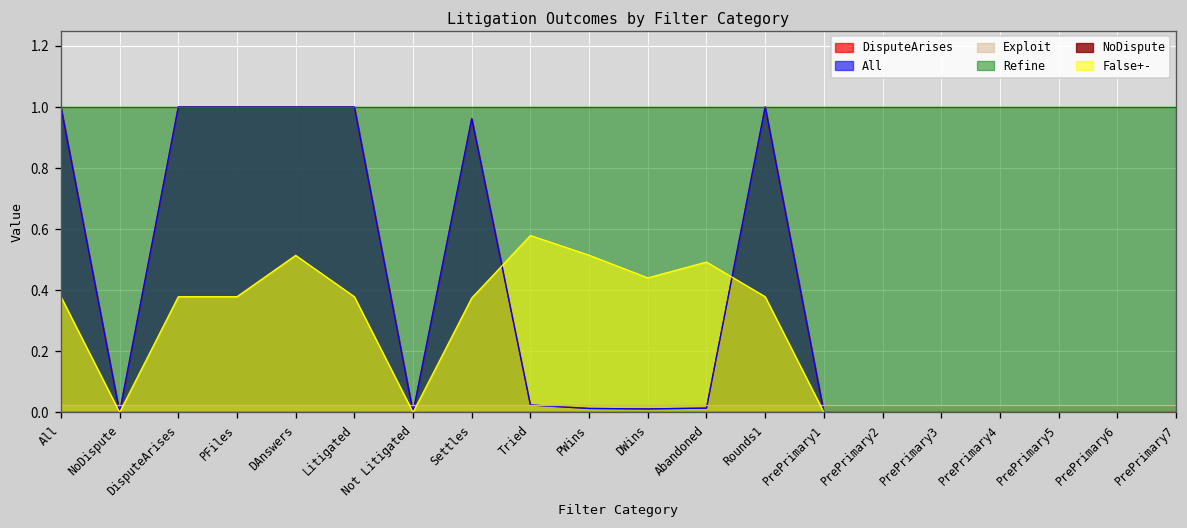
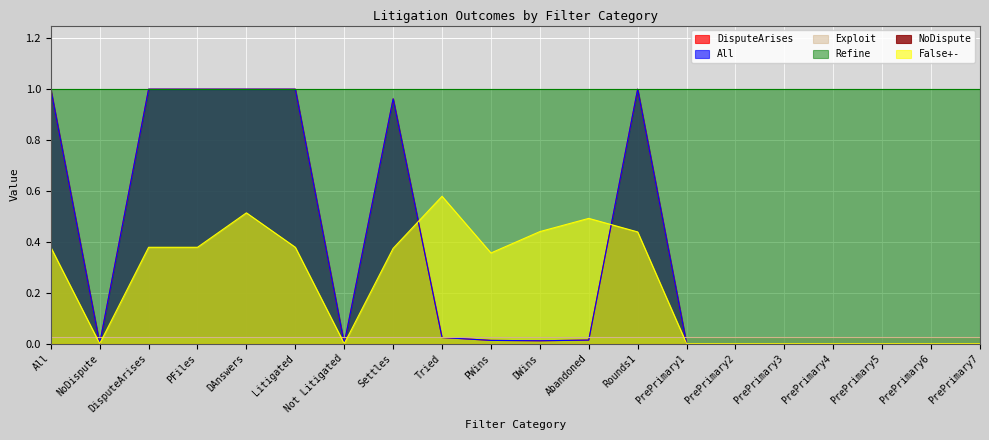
False+-, PWins: 0.51 -> 0.36
False+-, Rounds1: 0.38 -> 0.44
